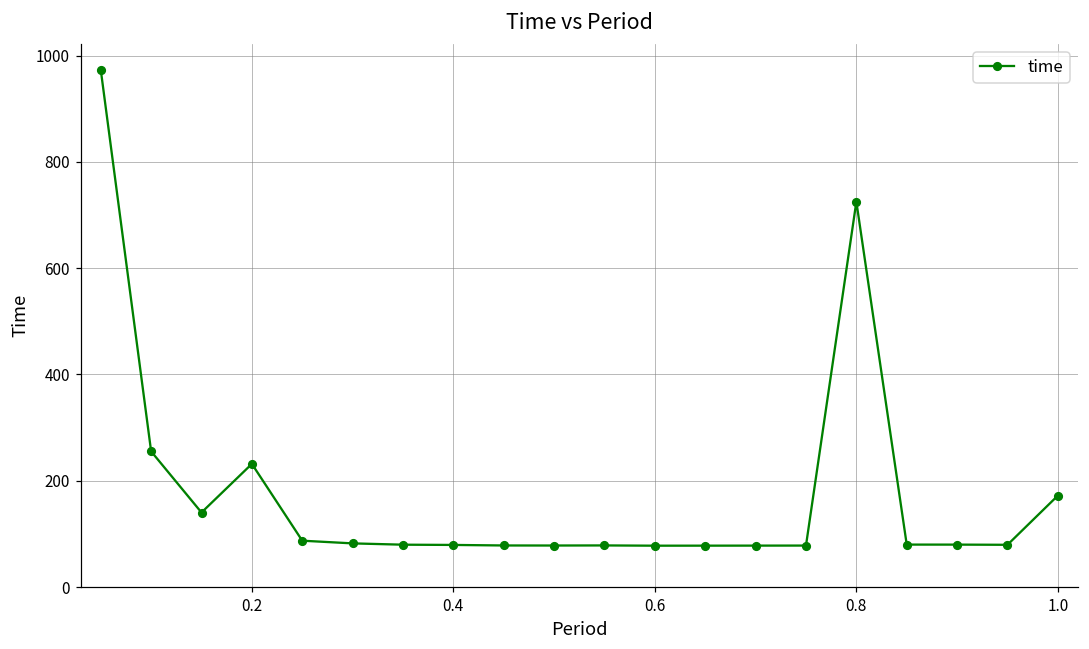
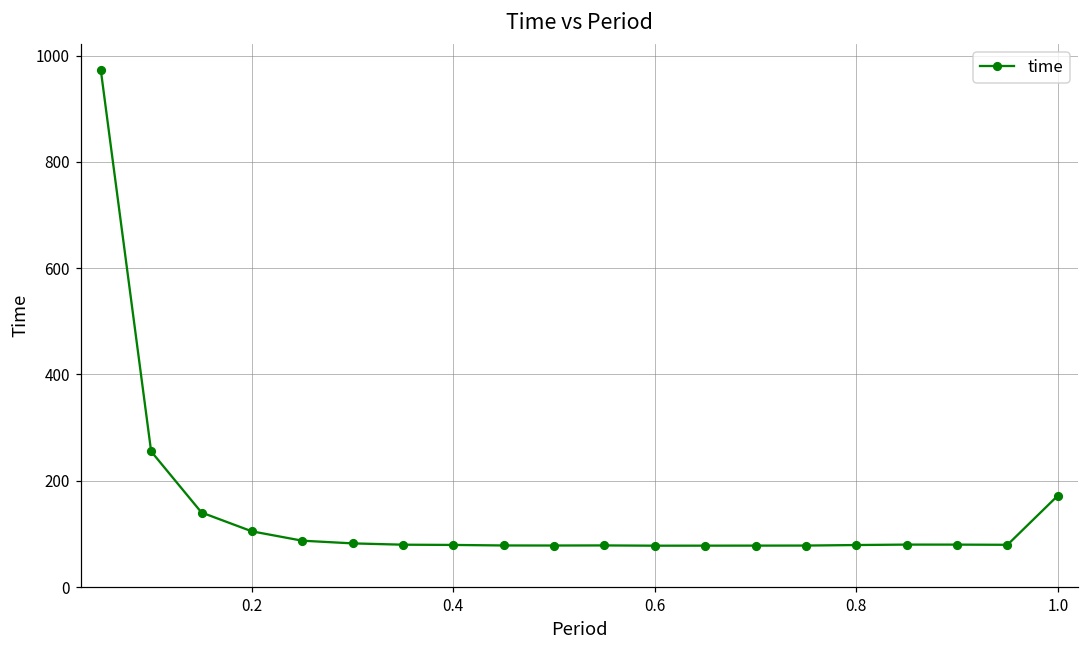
0.2: 230 -> 100
0.8: 730 -> 80
